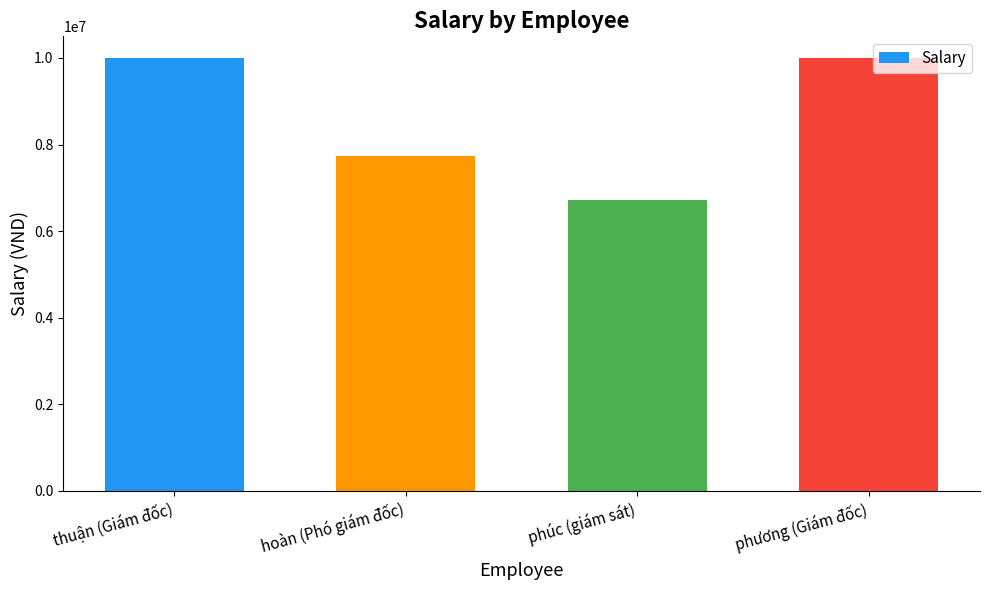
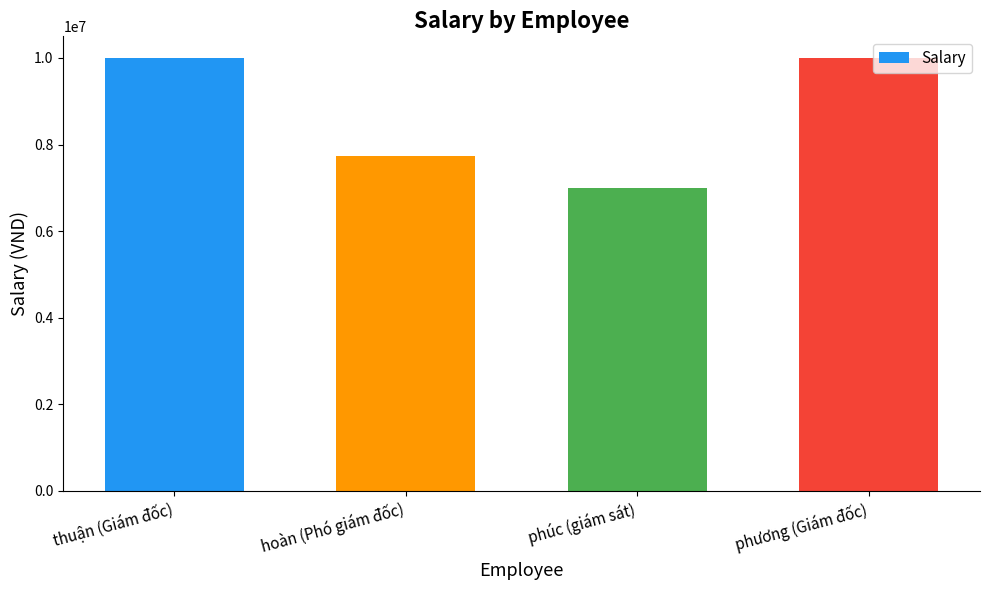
phúc (giám sát): 6700000 -> 7000000
